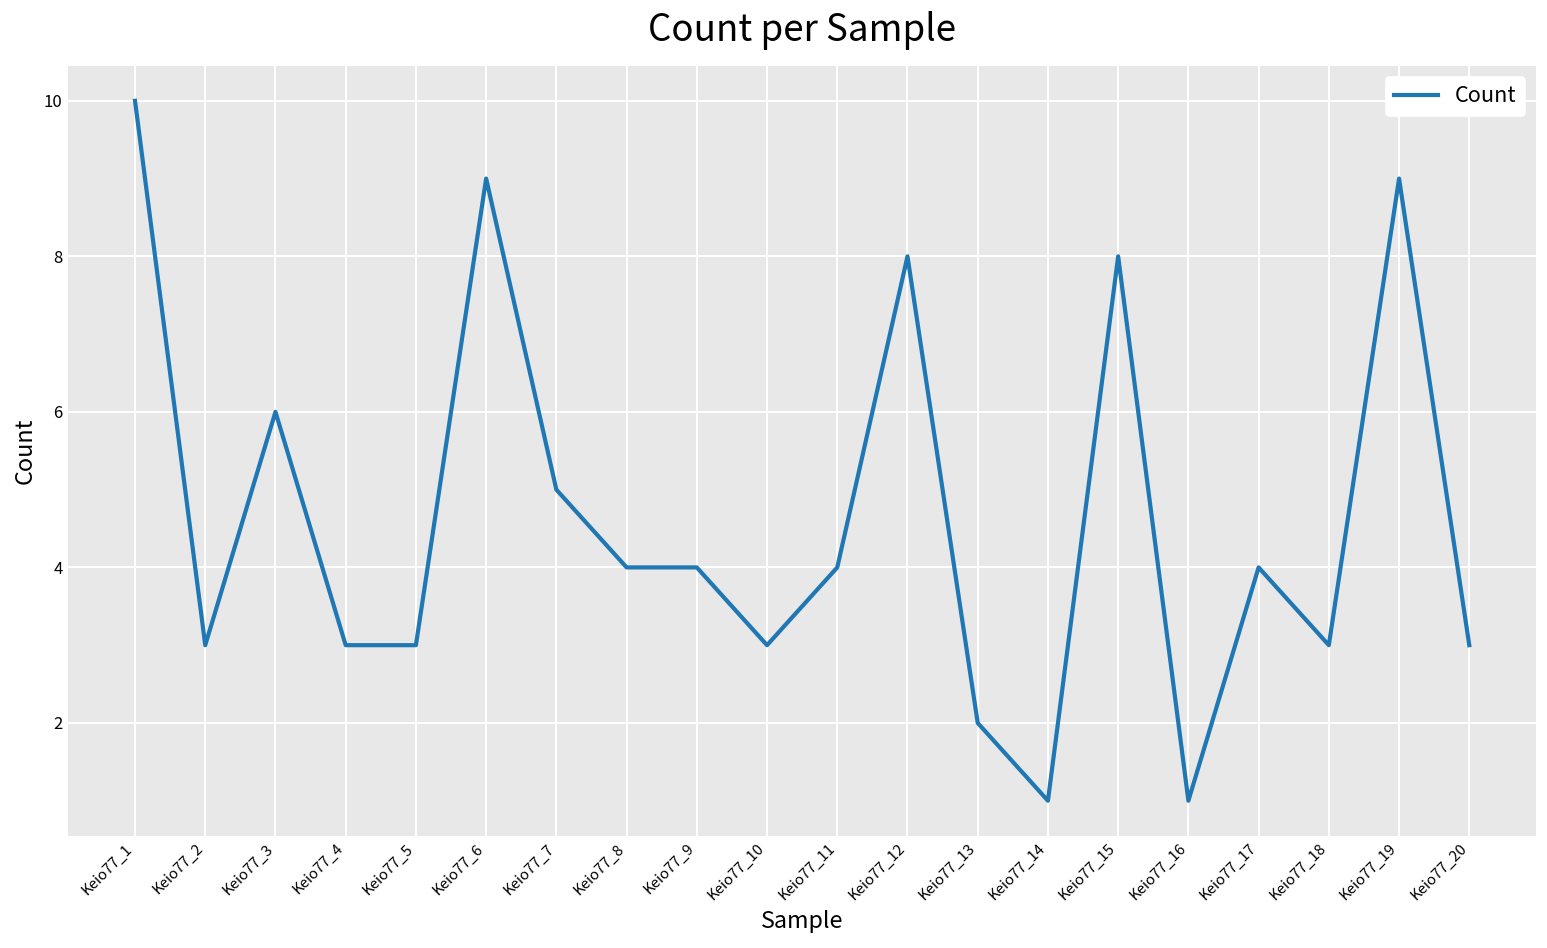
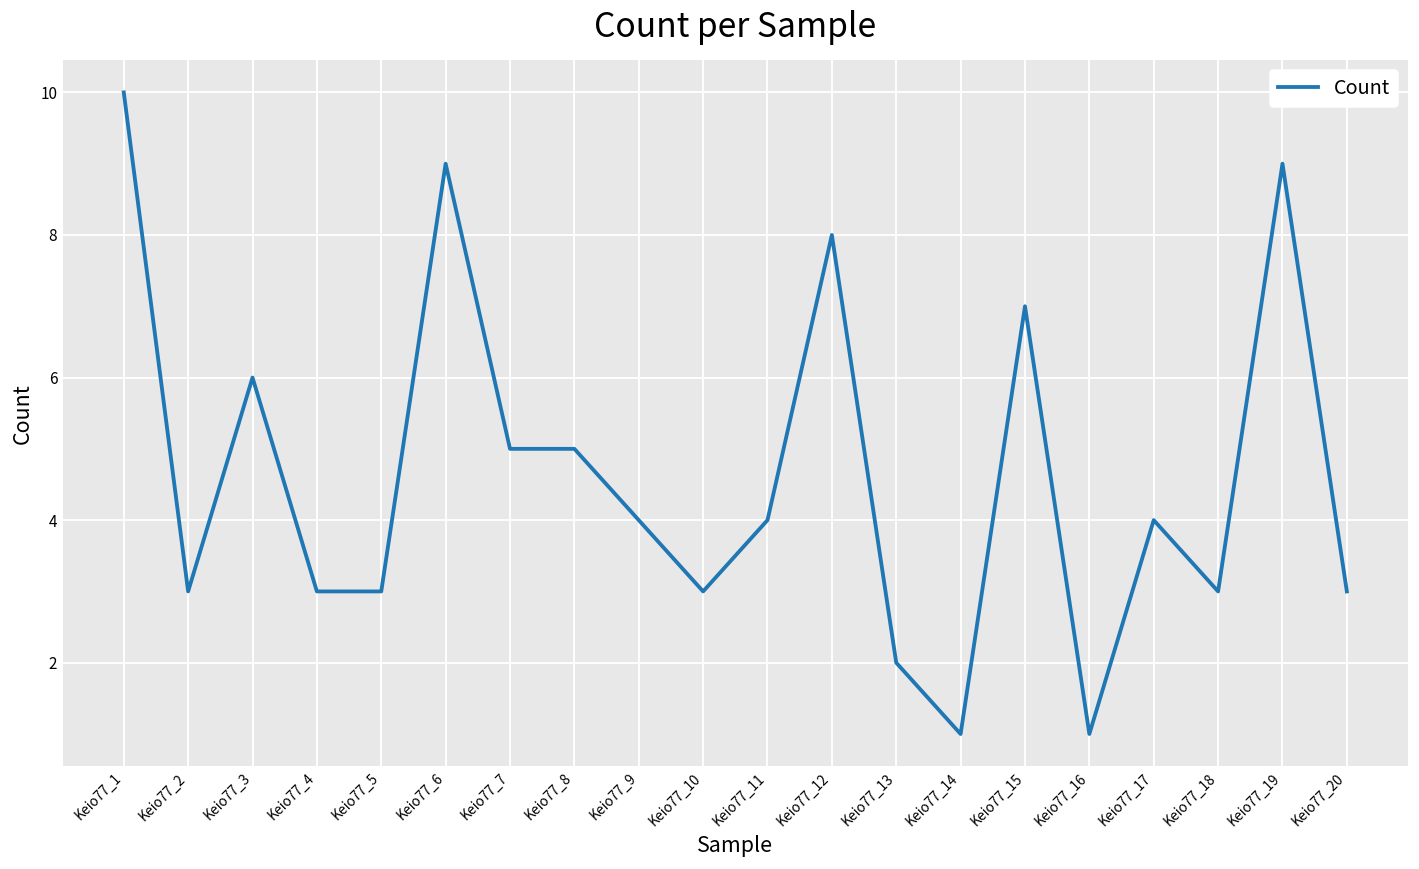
Keio77_8: 4 -> 5
Keio77_15: 8 -> 7
